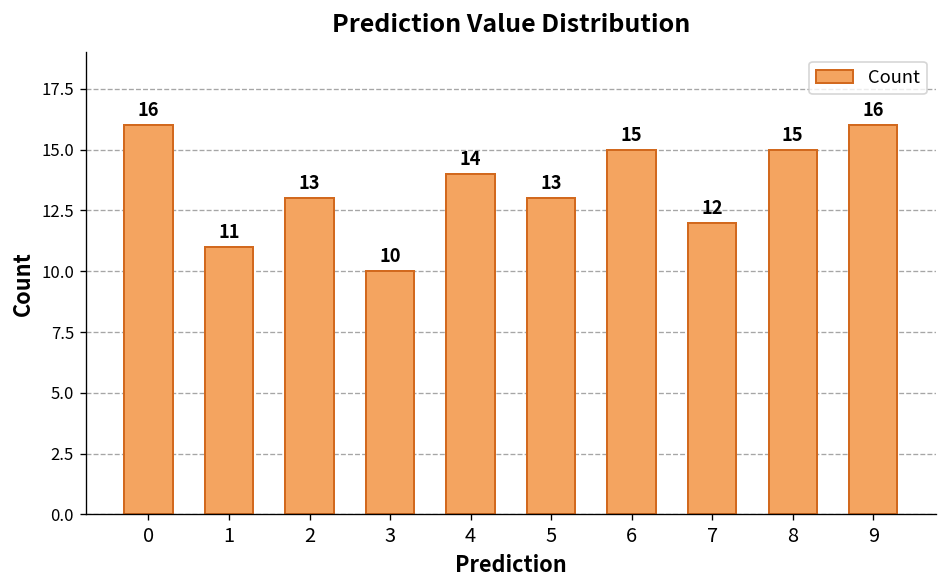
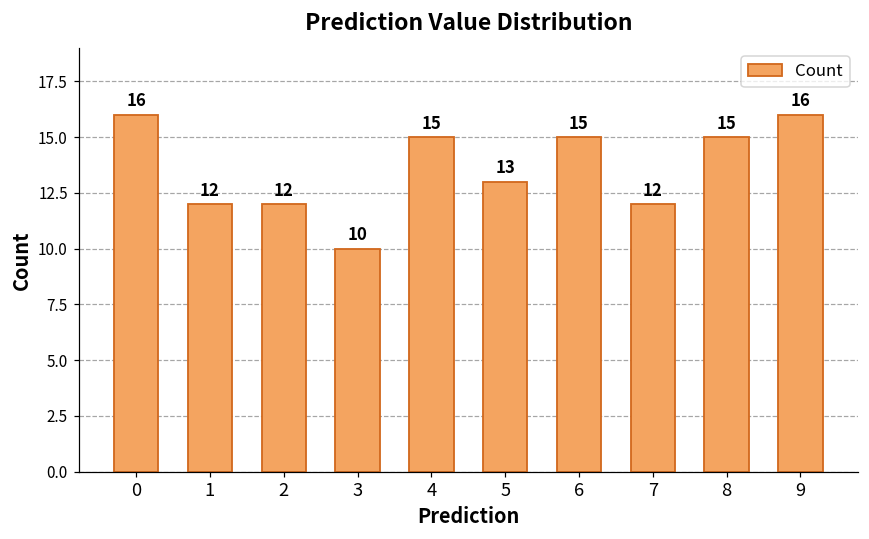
1: 11 -> 12
2: 13 -> 12
4: 14 -> 15
